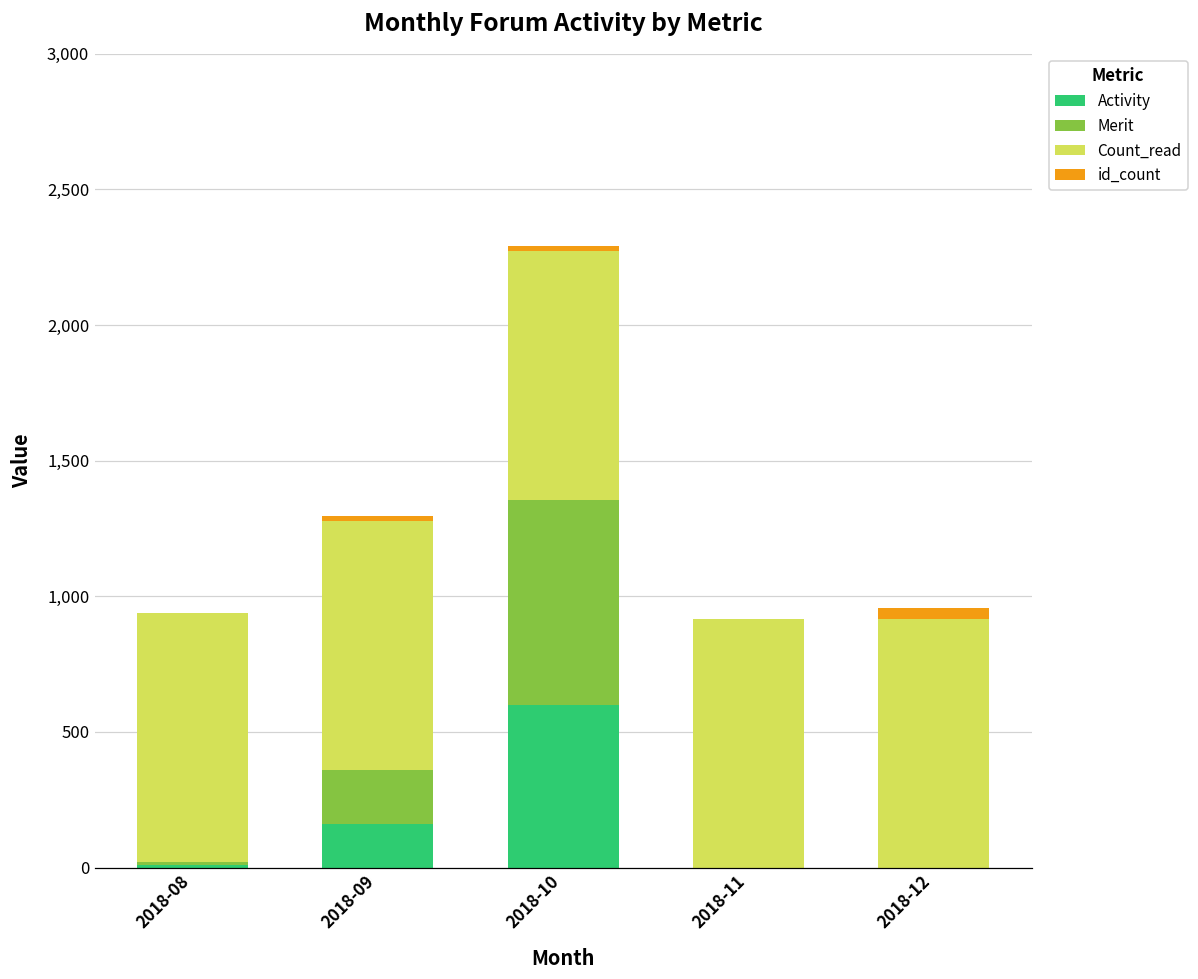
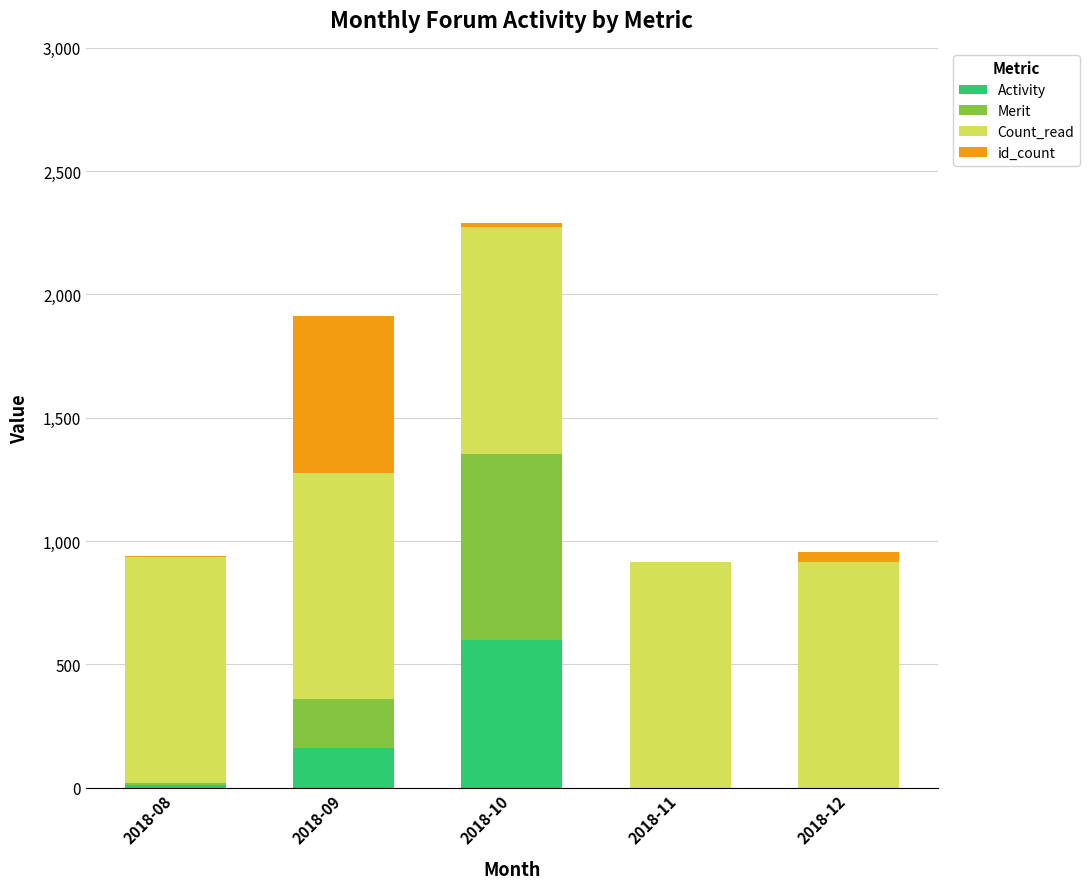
id_count, 2018-09: 20 -> 640
